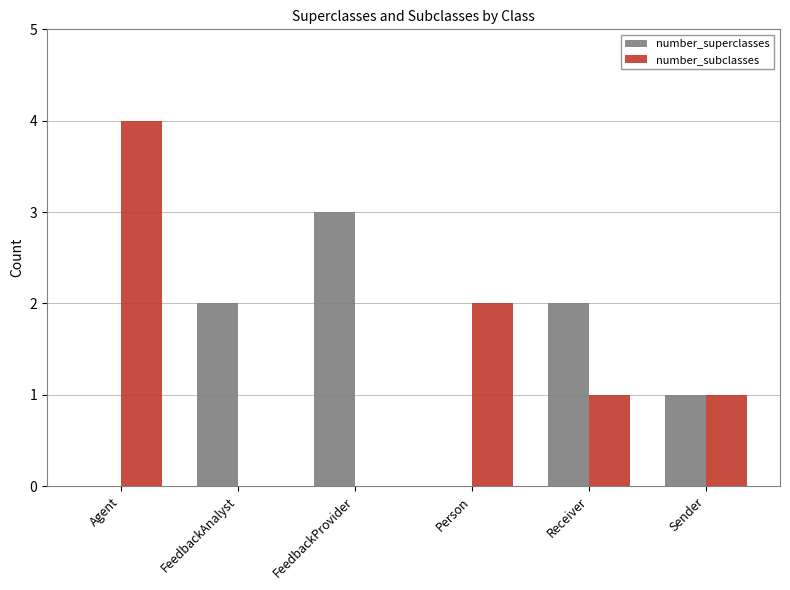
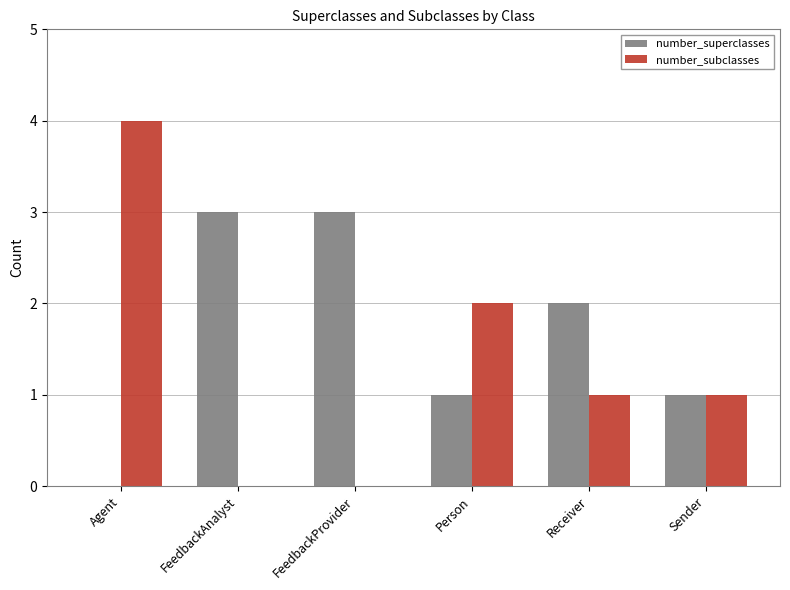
number_superclasses, FeedbackAnalyst: 2 -> 3
number_superclasses, Person: 0 -> 1
